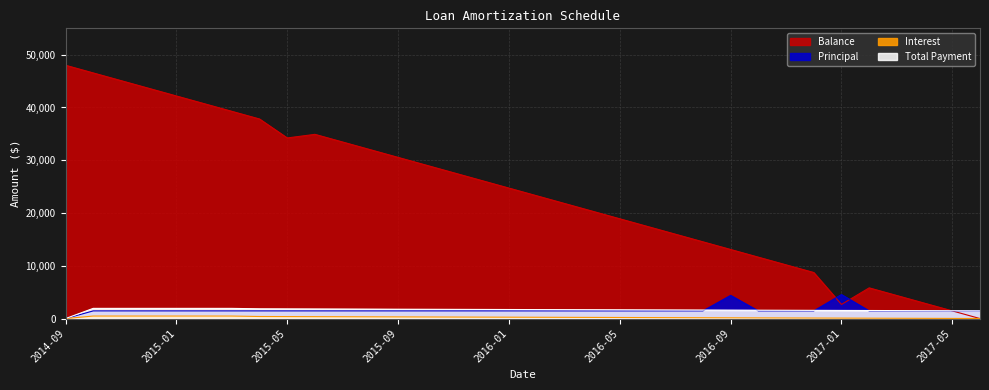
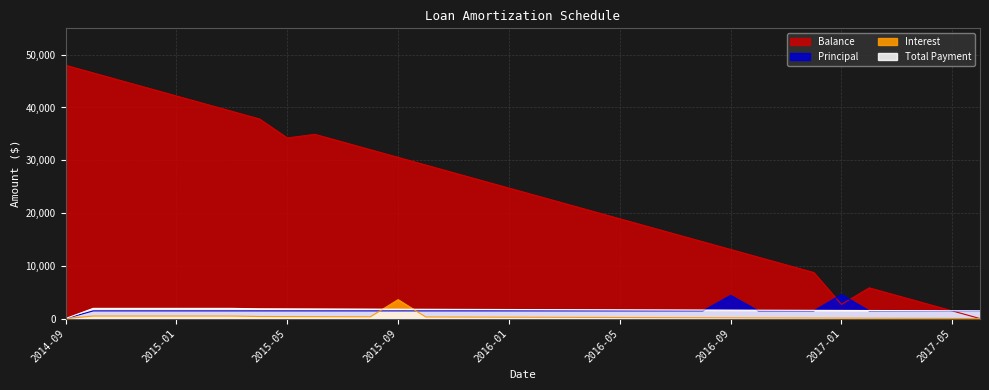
Interest, 2015-09: 0 -> 4,000
